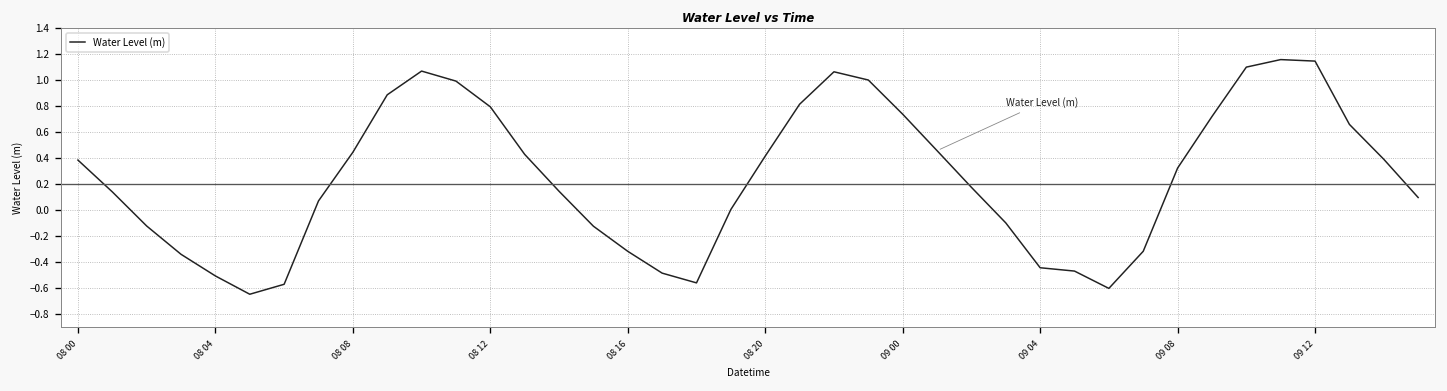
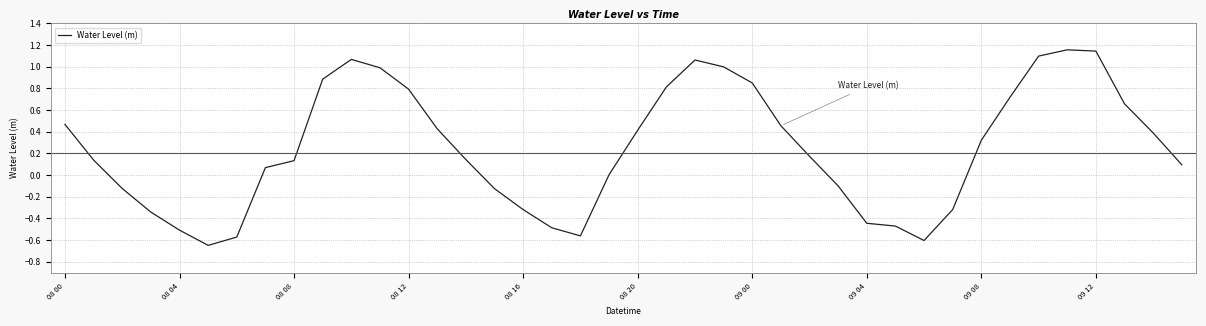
08 00: 0.38 -> 0.47
08 08: 0.44 -> 0.13
09 00: 0.74 -> 0.85
